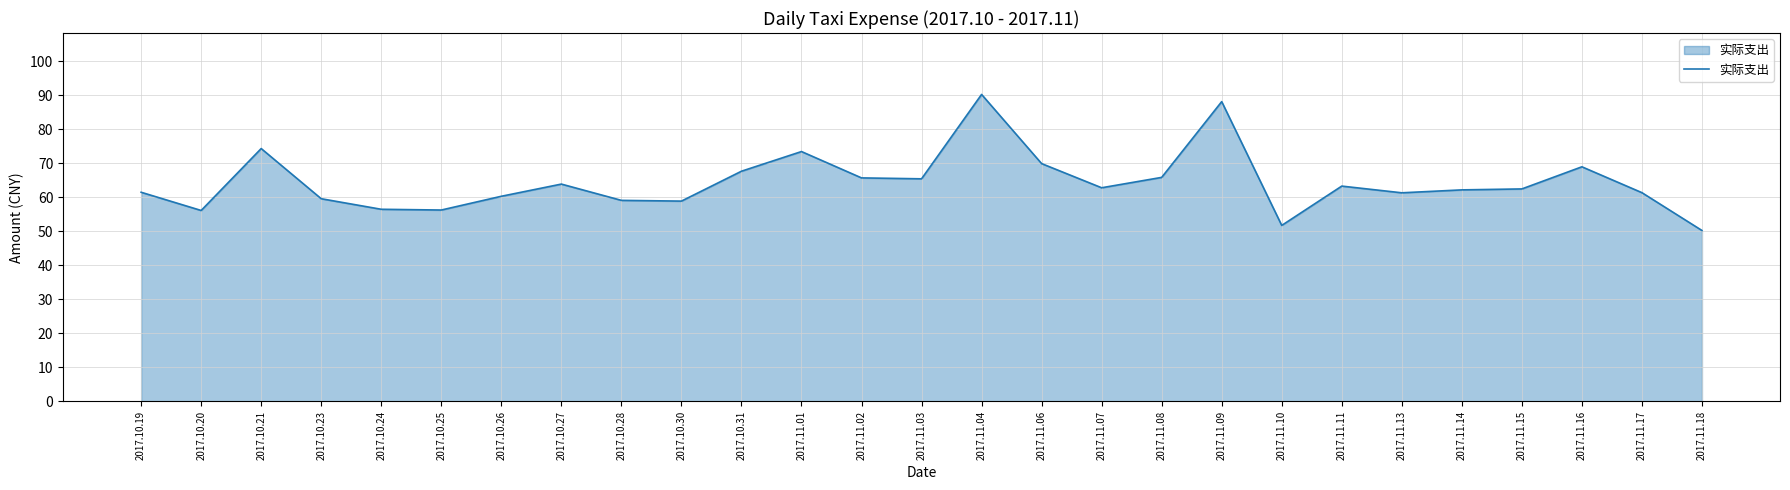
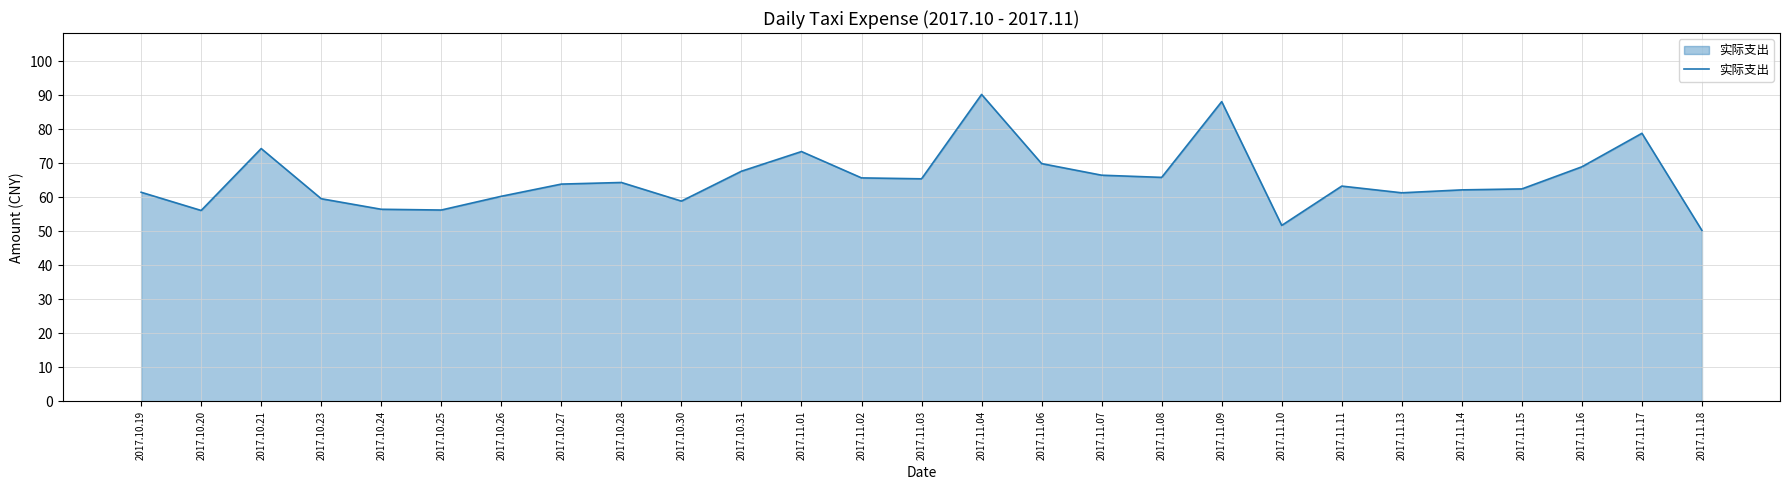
2017.10.28: 59 -> 64
2017.11.07: 63 -> 66
2017.11.17: 61 -> 79
